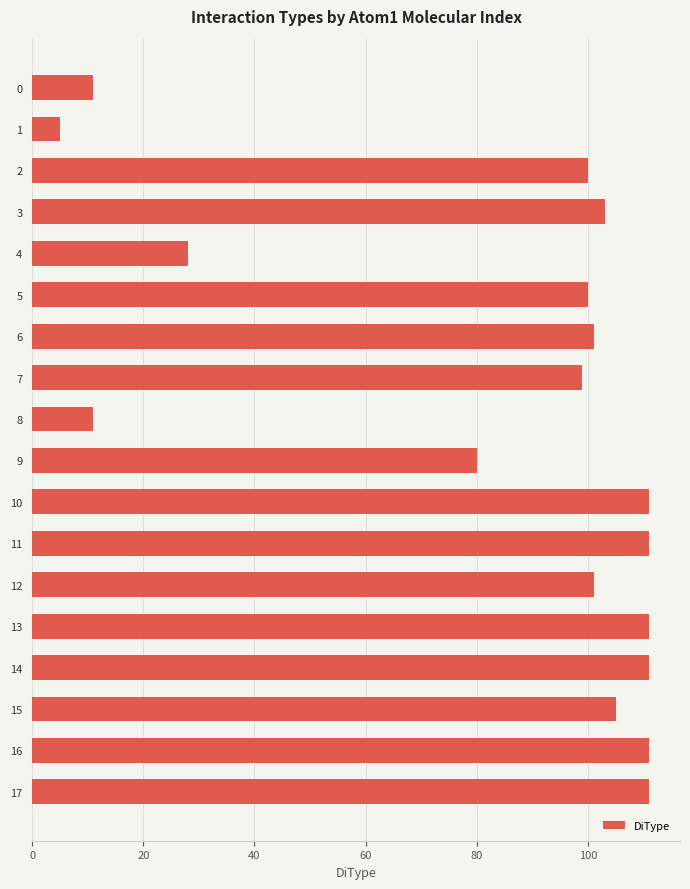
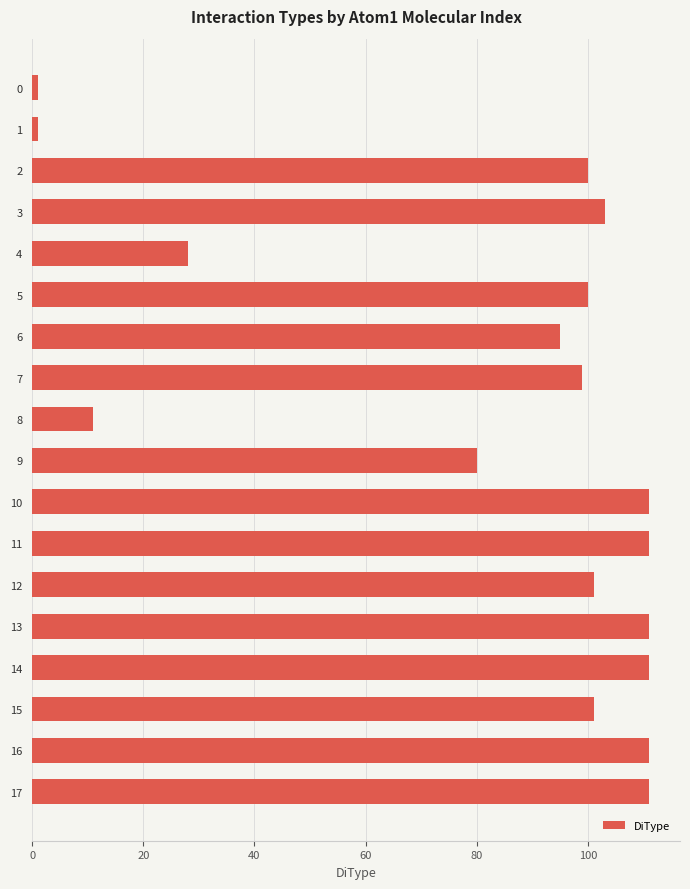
0: 11 -> 1
1: 5 -> 1
6: 101 -> 95
15: 105 -> 101
